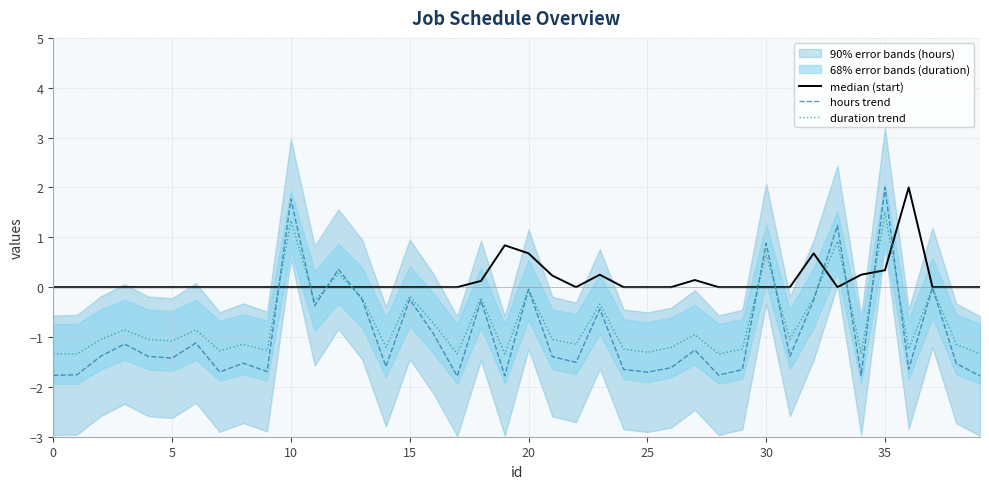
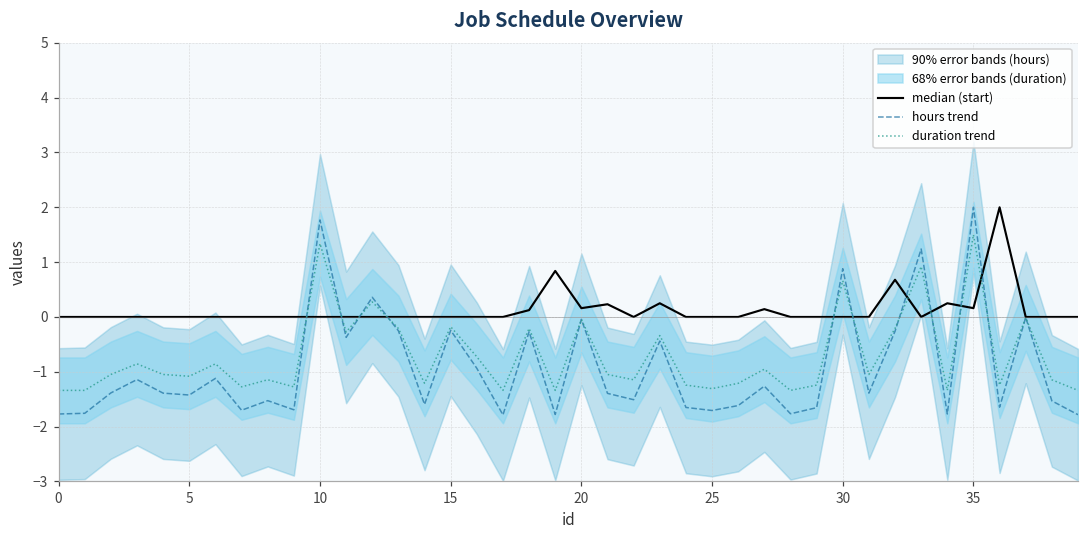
median (start), 20: 0.7 -> 0.2
median (start), 35: 0.3 -> 0.2
